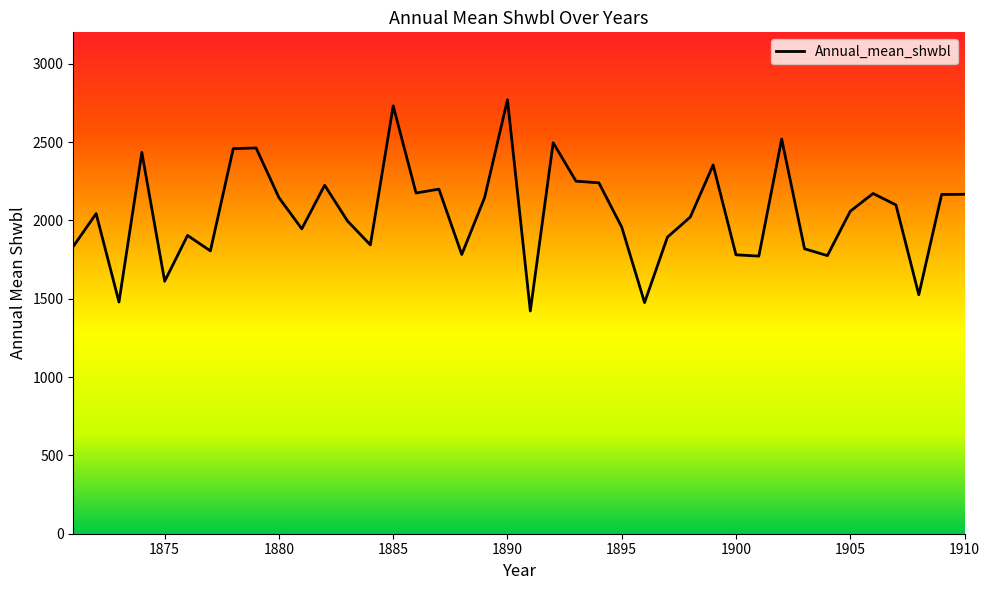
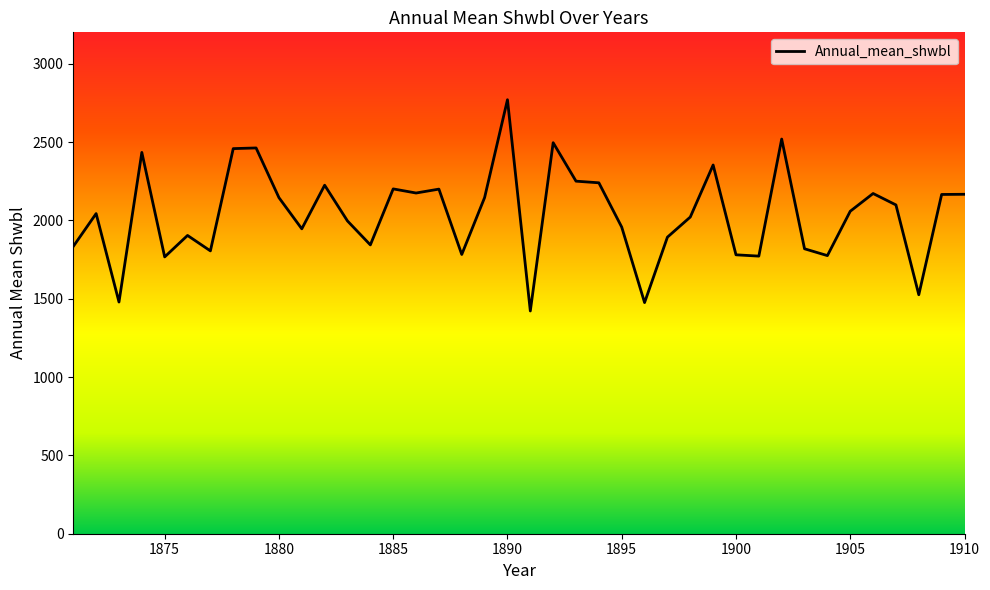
1875: 1610 -> 1770
1885: 2730 -> 2200
